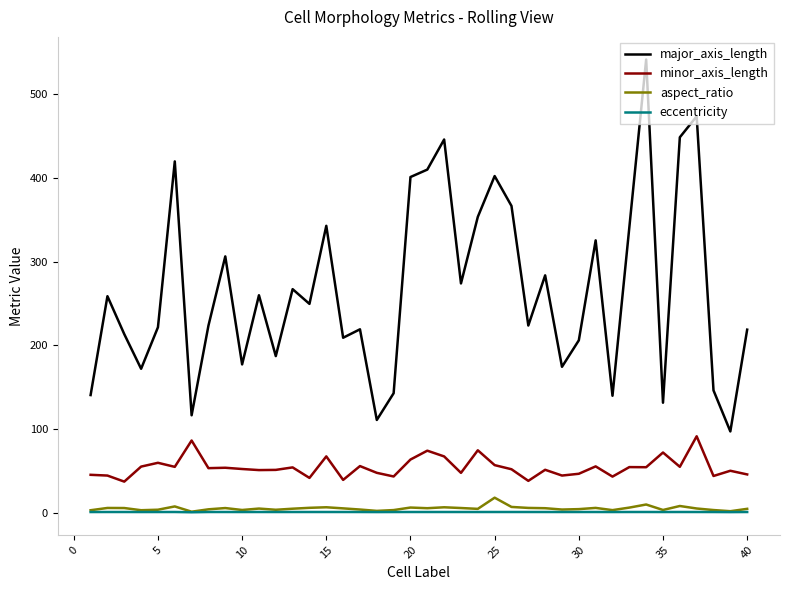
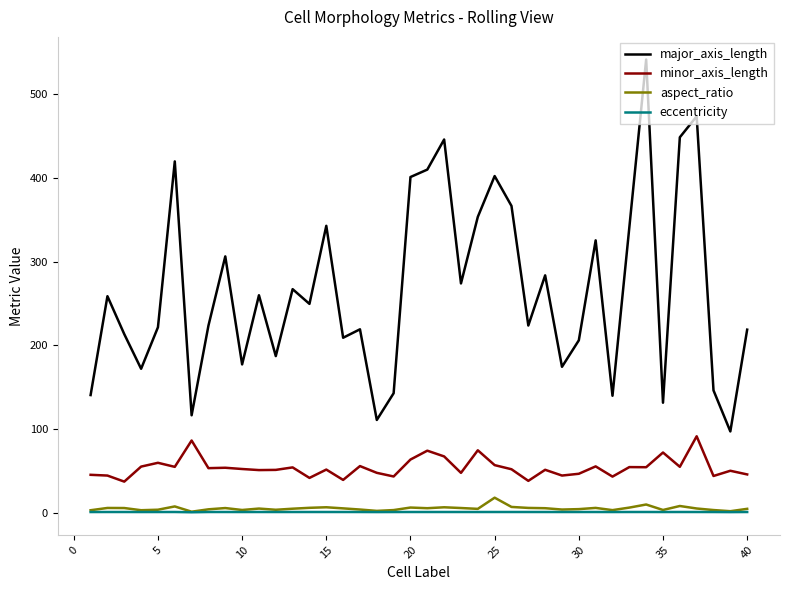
minor_axis_length, 15: 70 -> 50
